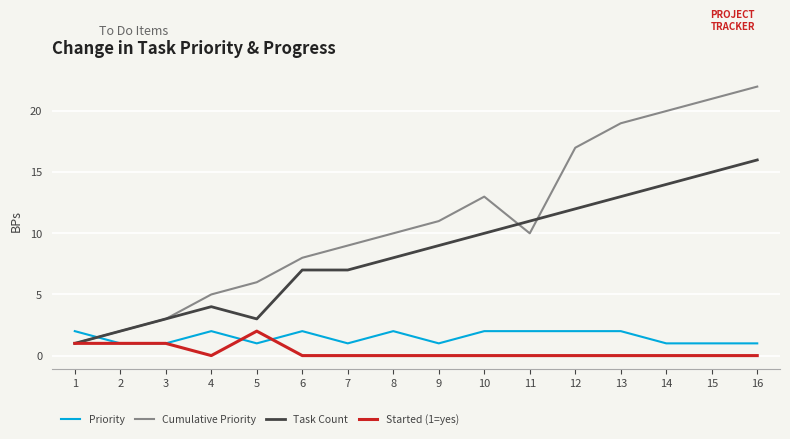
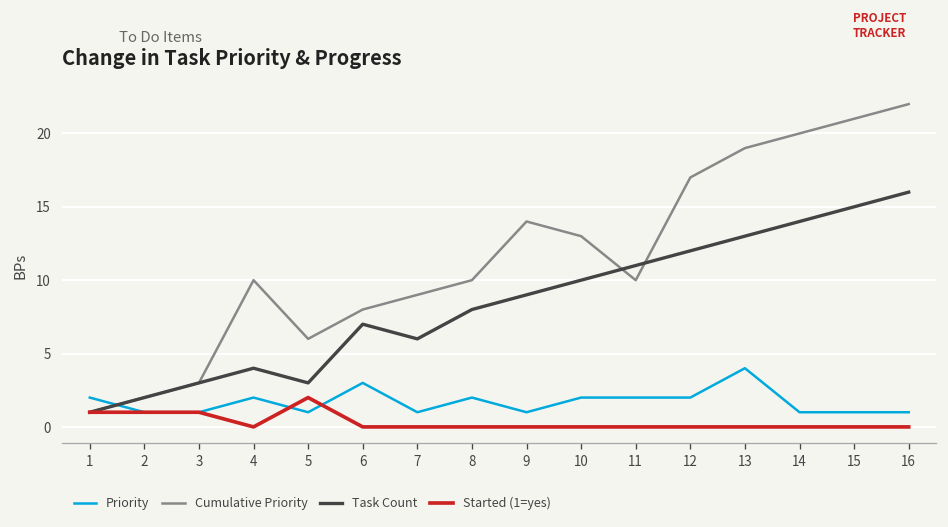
Cumulative Priority, 4: 5 -> 10
Priority, 6: 2 -> 3
Task Count, 7: 7 -> 6
Cumulative Priority, 9: 11 -> 14
Priority, 13: 2 -> 4
